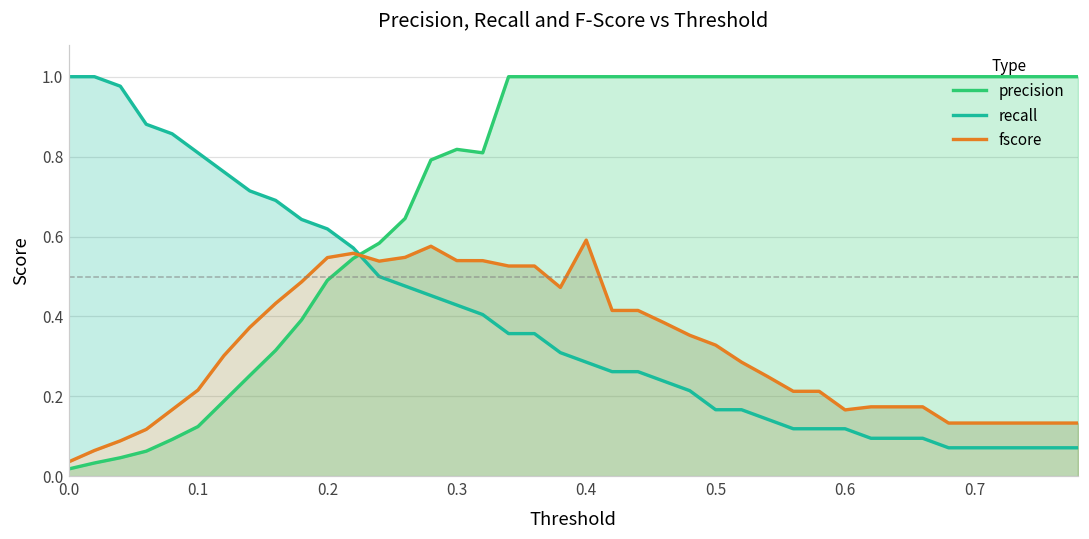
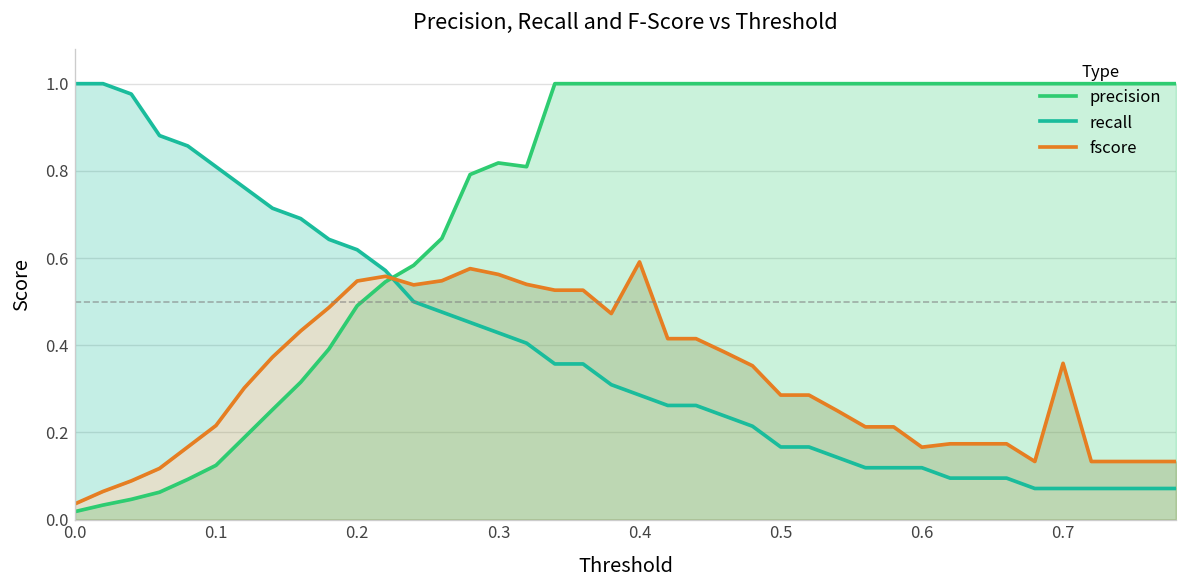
fscore, 0.3: 0.54 -> 0.56
fscore, 0.5: 0.33 -> 0.29
fscore, 0.7: 0.13 -> 0.36
